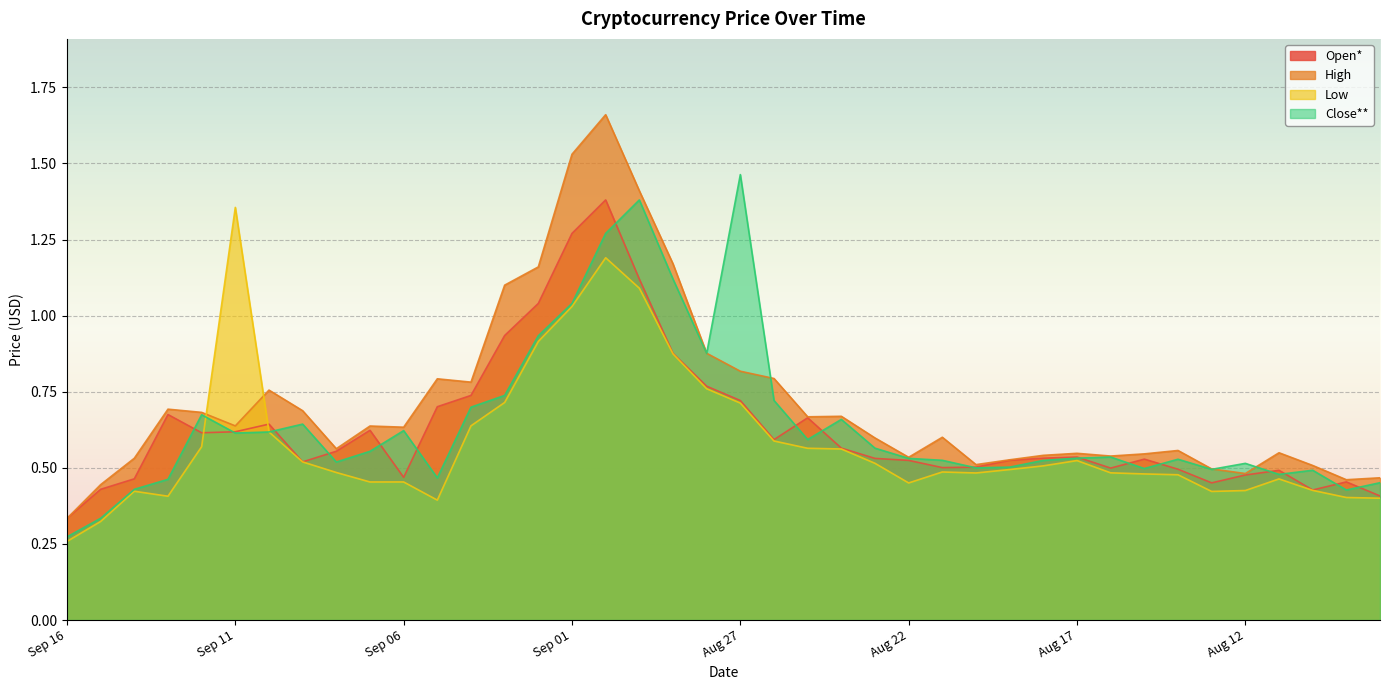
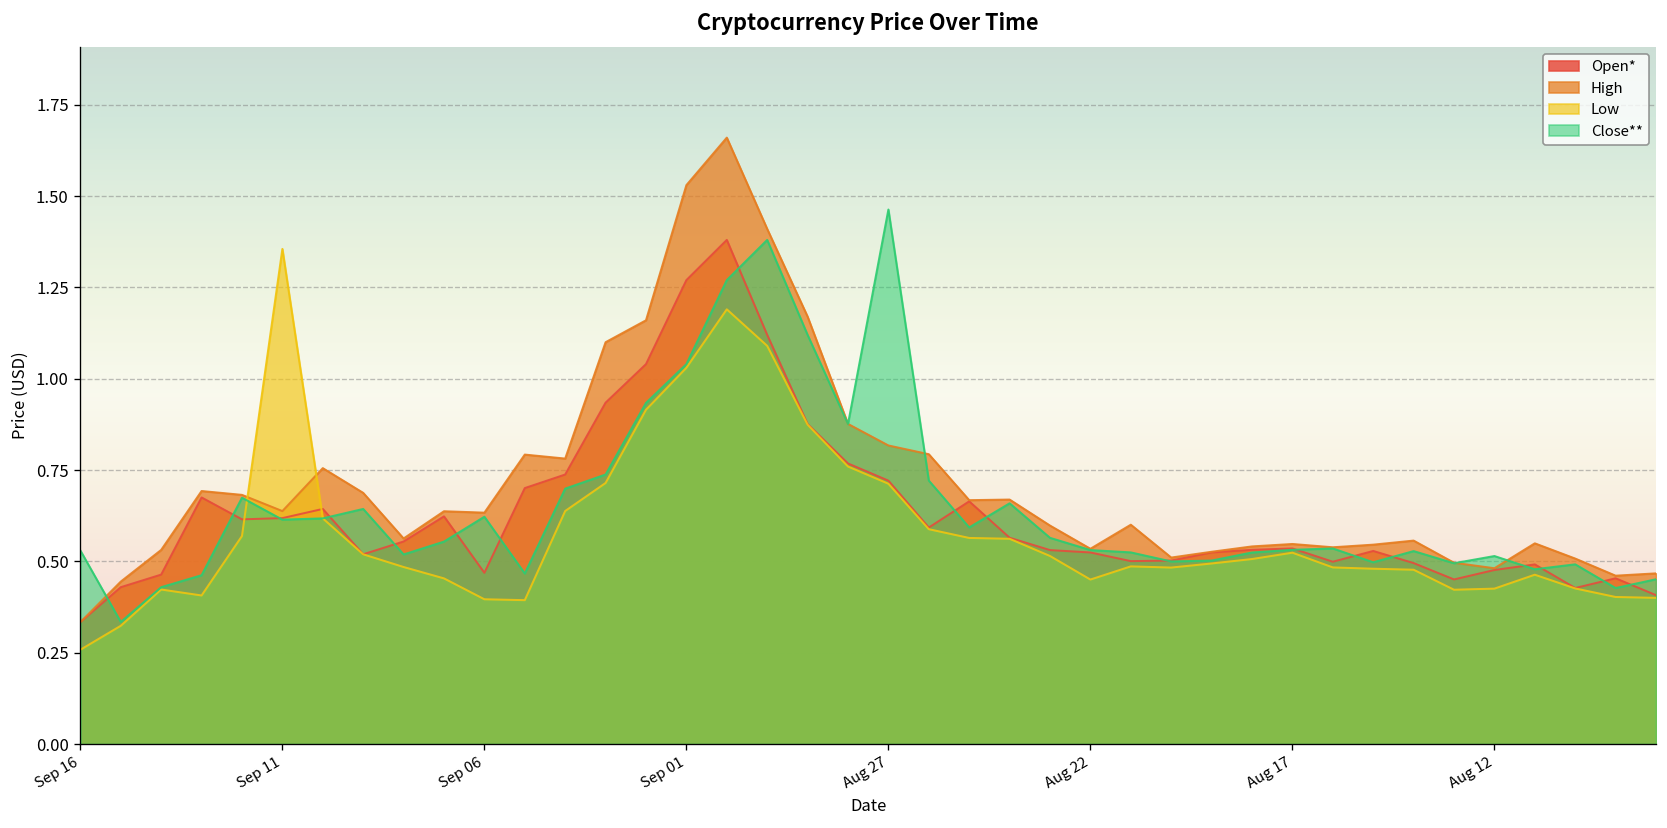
Close**, Sep 16: 0.27 -> 0.53
Low, Sep 06: 0.45 -> 0.40
